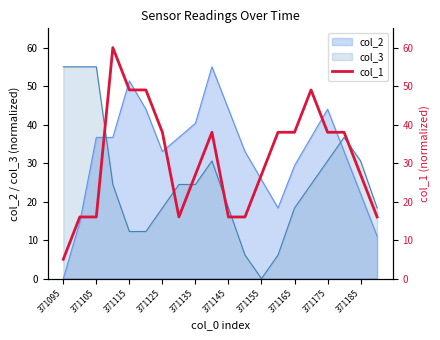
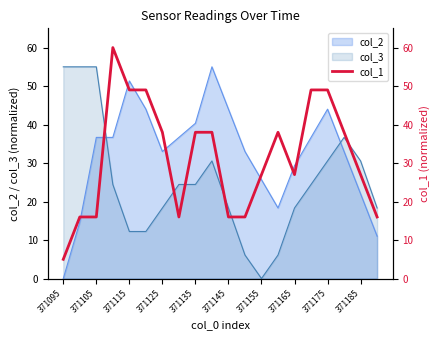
col_1, 371135: 27 -> 38
col_1, 371165: 38 -> 27
col_1, 371175: 38 -> 49
